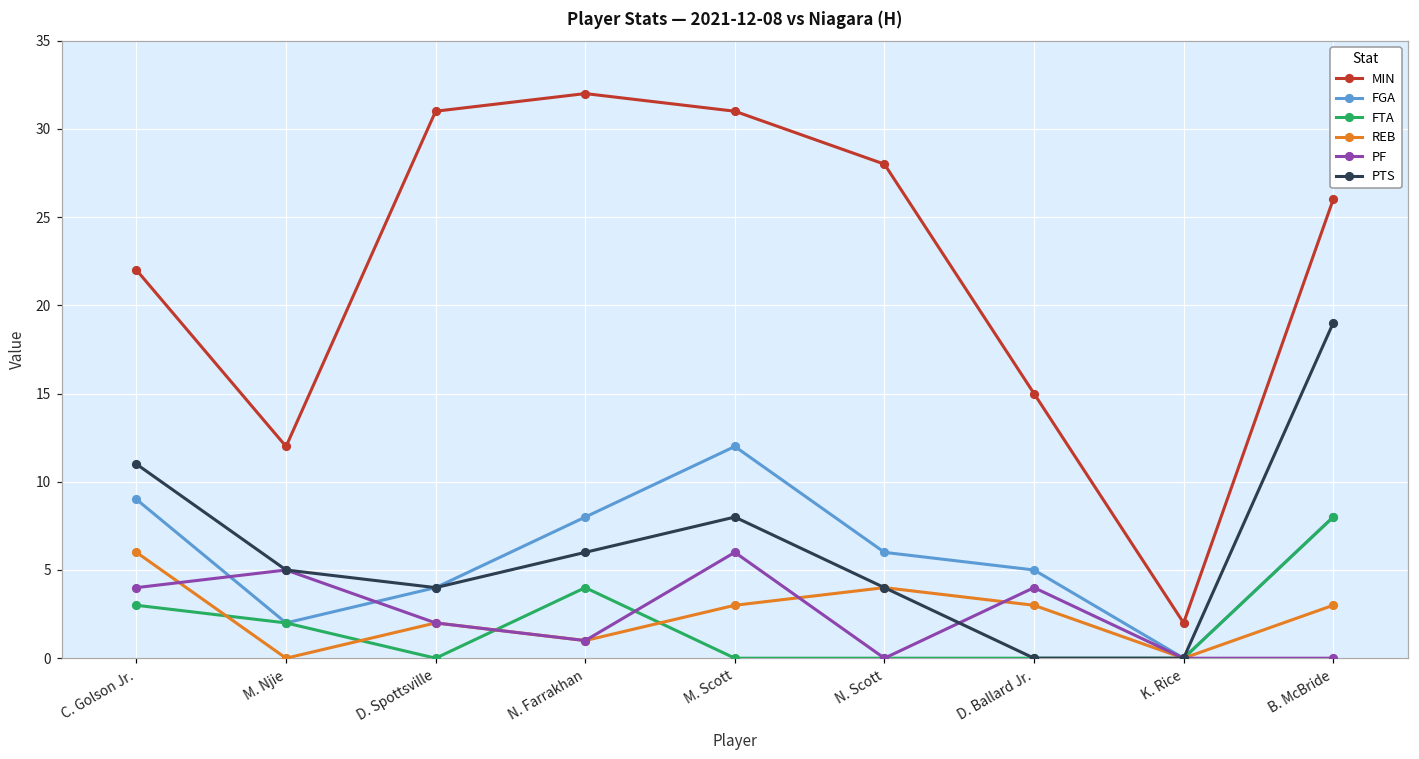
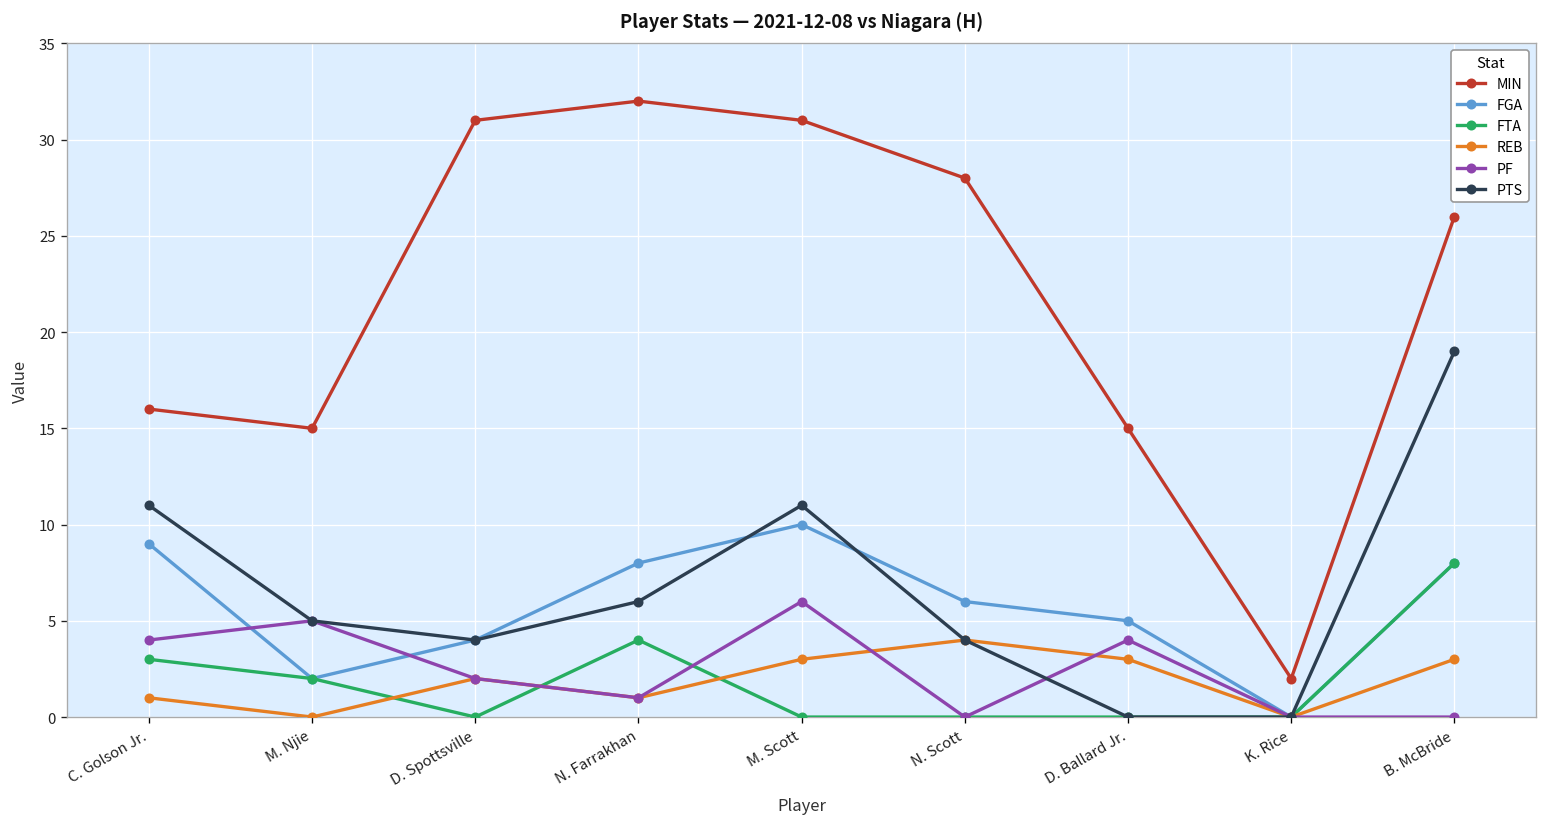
MIN, C. Golson Jr.: 22 -> 16
REB, C. Golson Jr.: 6 -> 1
MIN, M. Njie: 12 -> 15
FGA, M. Scott: 12 -> 10
PTS, M. Scott: 8 -> 11
